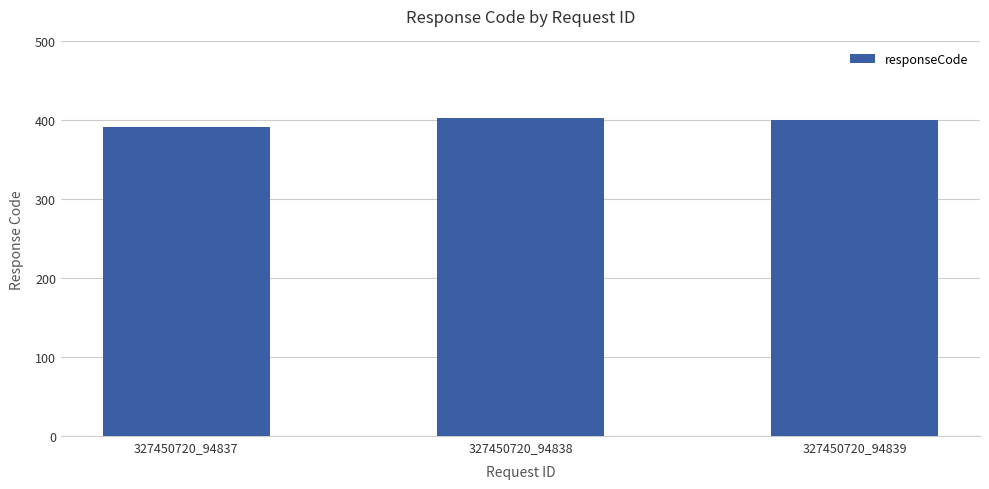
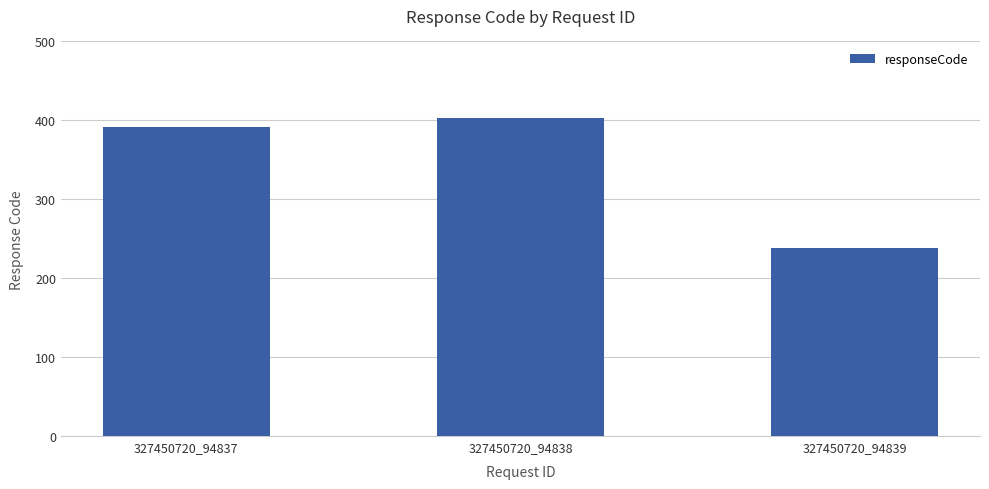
327450720_94839: 400 -> 240
